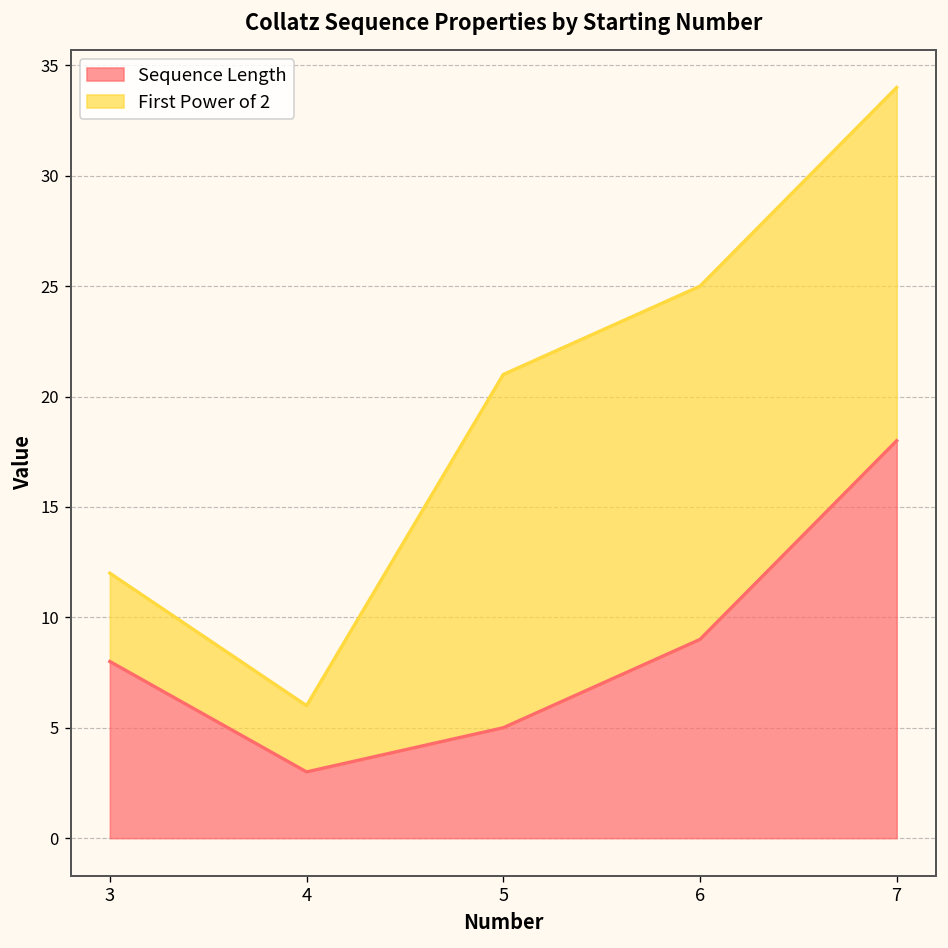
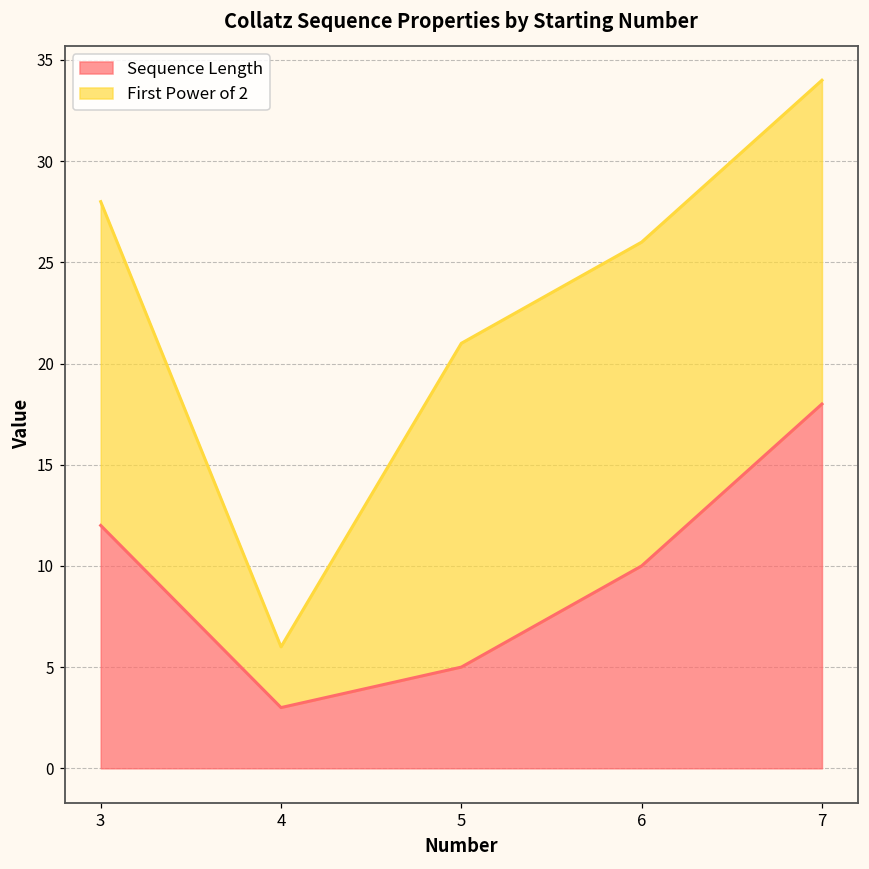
Sequence Length, 3: 8 -> 12
First Power of 2, 3: 4 -> 16
Sequence Length, 6: 9 -> 10
